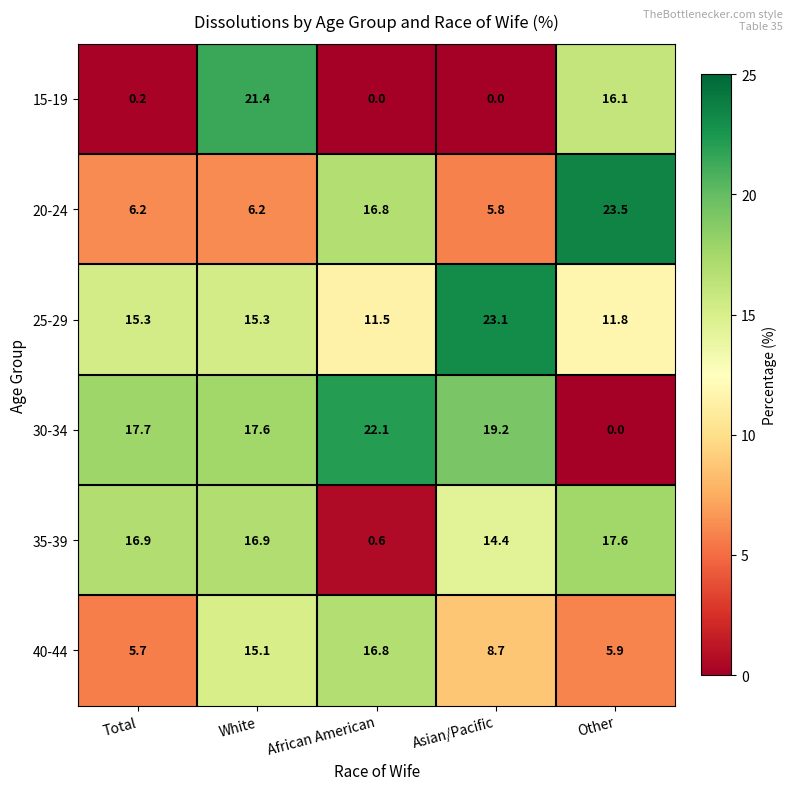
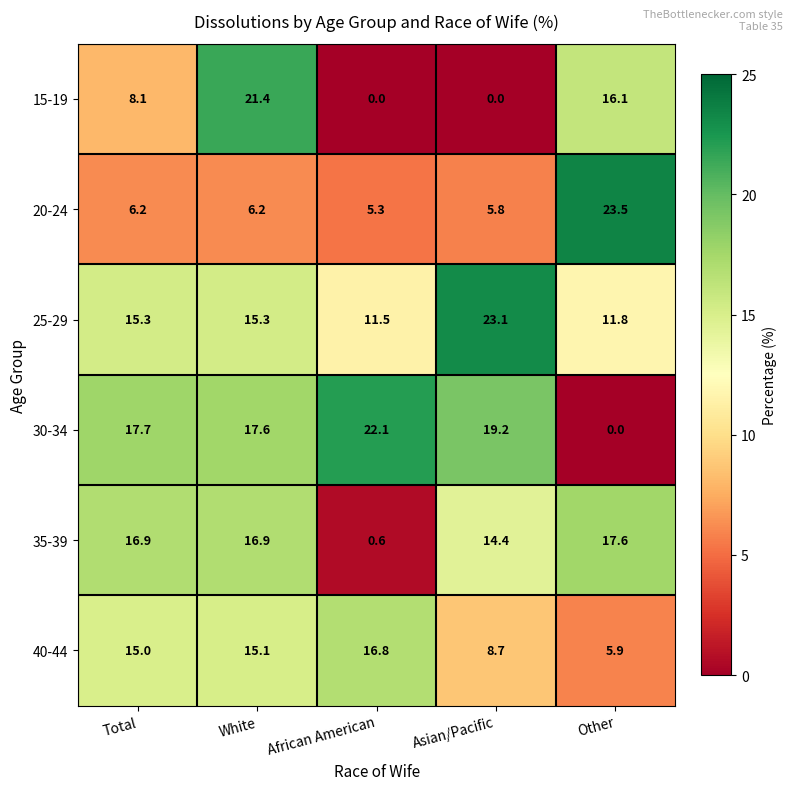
15-19, Total: 0.2 -> 8.1
20-24, African American: 16.8 -> 5.3
40-44, Total: 5.7 -> 15.0
